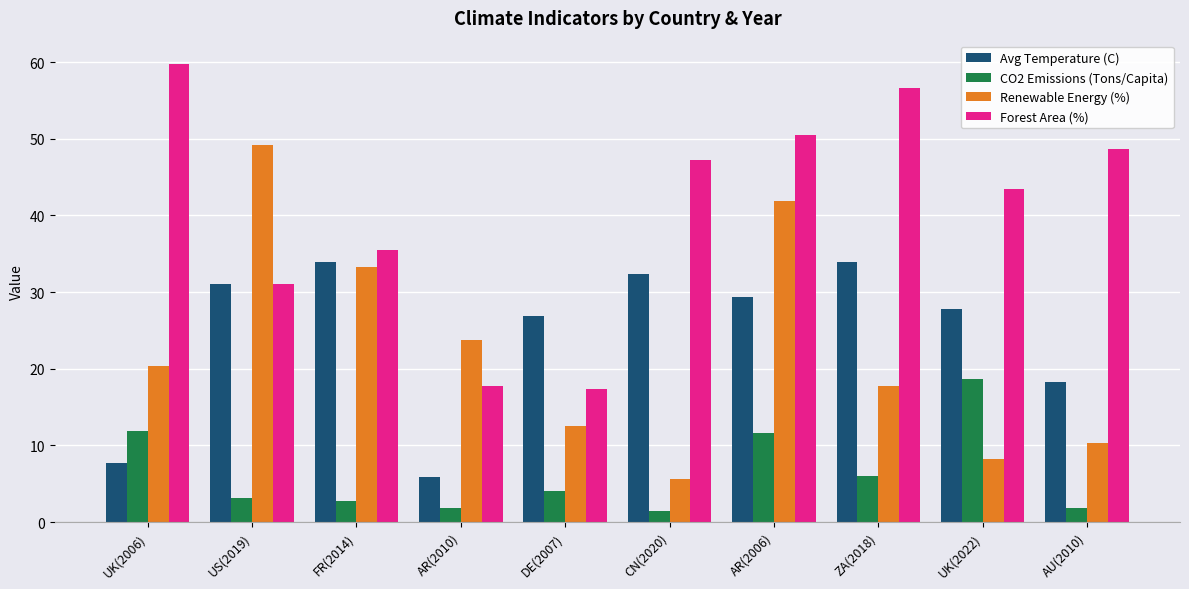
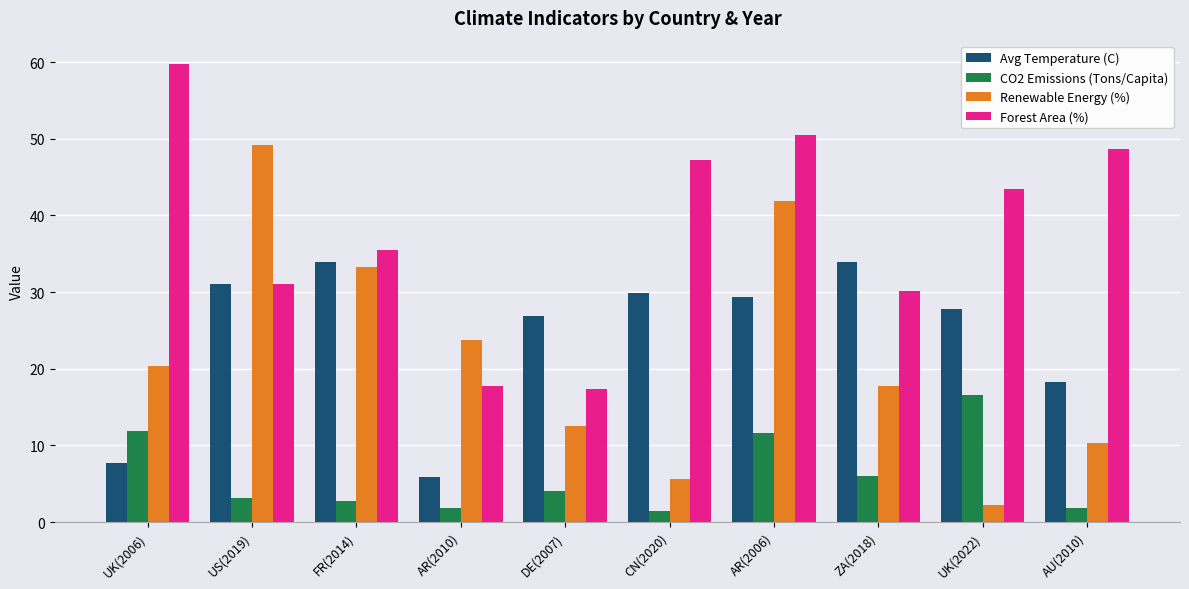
Avg Temperature (C), CN(2020): 32 -> 30
Forest Area (%), ZA(2018): 57 -> 30
CO2 Emissions (Tons/Capita), UK(2022): 19 -> 17
Renewable Energy (%), UK(2022): 8 -> 2
